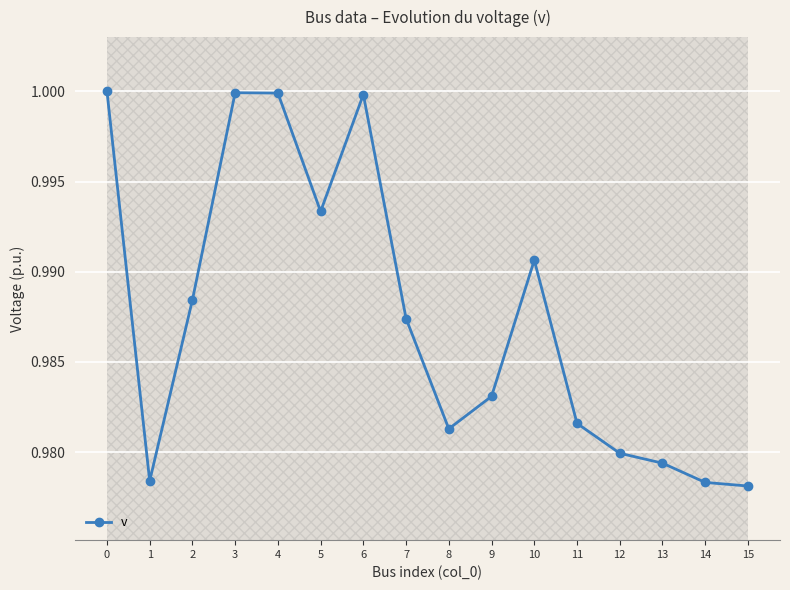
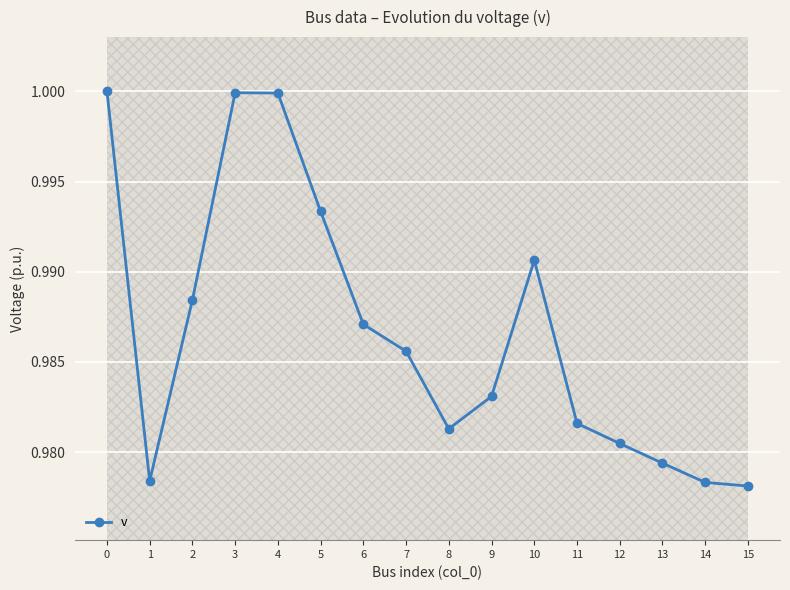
v, 6: 0.9998 -> 0.9871
v, 7: 0.9874 -> 0.9856
v, 12: 0.9799 -> 0.9805
